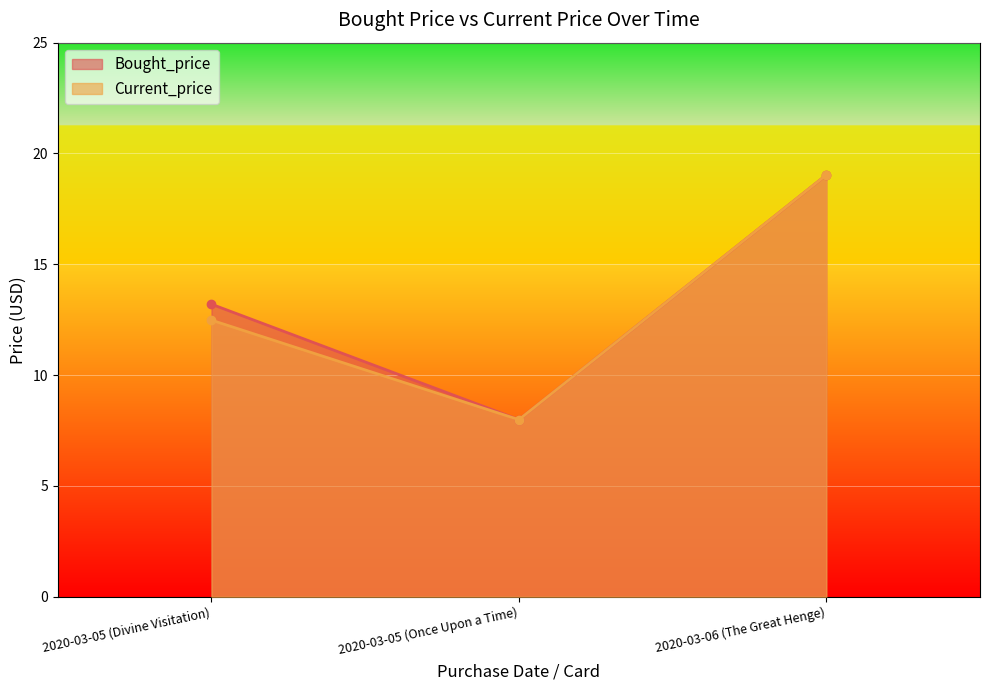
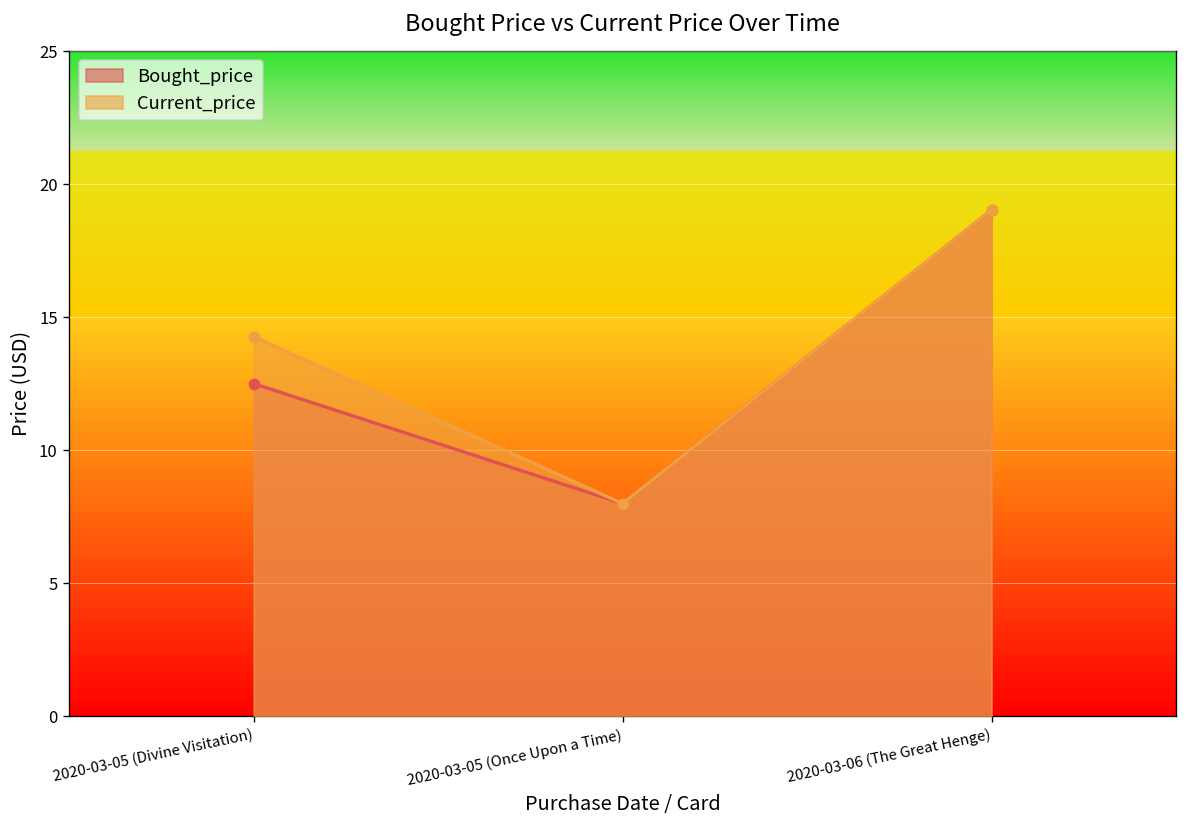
Bought_price, 2020-03-05 (Divine Visitation): 13.2 -> 12.5
Current_price, 2020-03-05 (Divine Visitation): 12.5 -> 14.3
